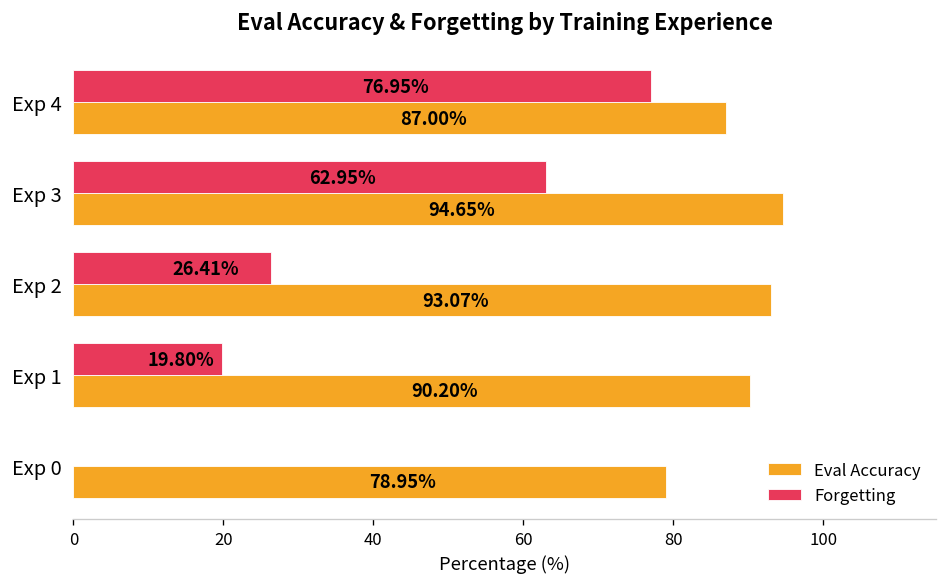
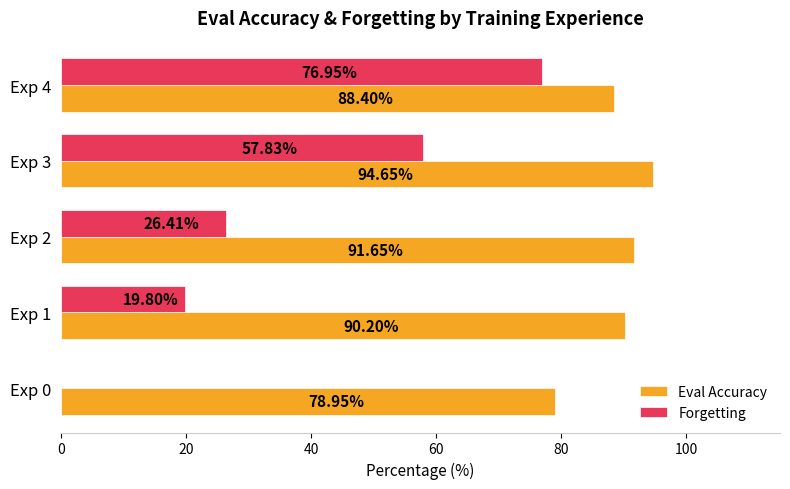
Eval Accuracy, Exp 4: 87.00% -> 88.40%
Forgetting, Exp 3: 62.95% -> 57.83%
Eval Accuracy, Exp 2: 93.07% -> 91.65%
